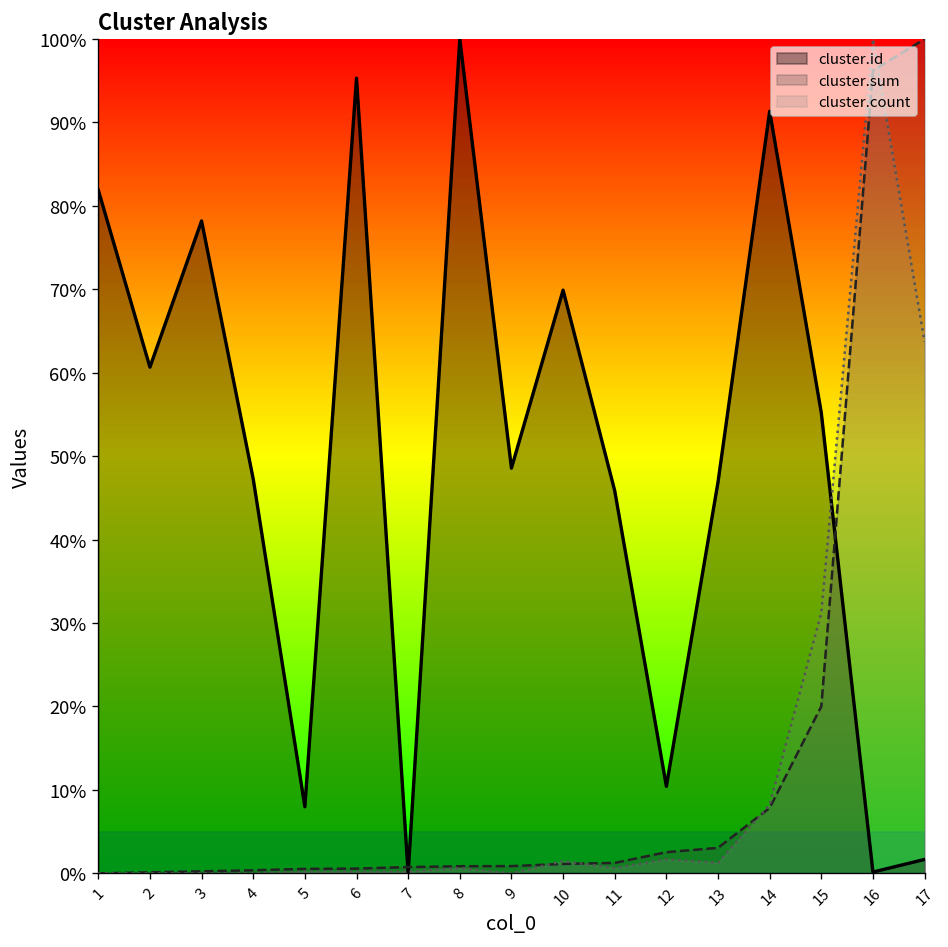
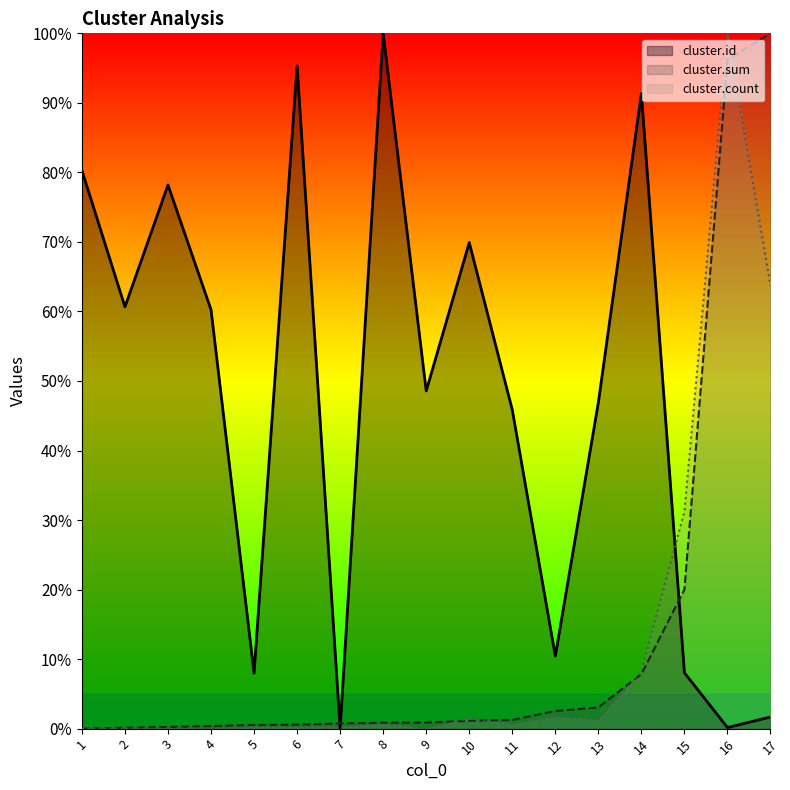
cluster.id, 1: 82% -> 80%
cluster.id, 4: 47% -> 60%
cluster.id, 15: 55% -> 8%
